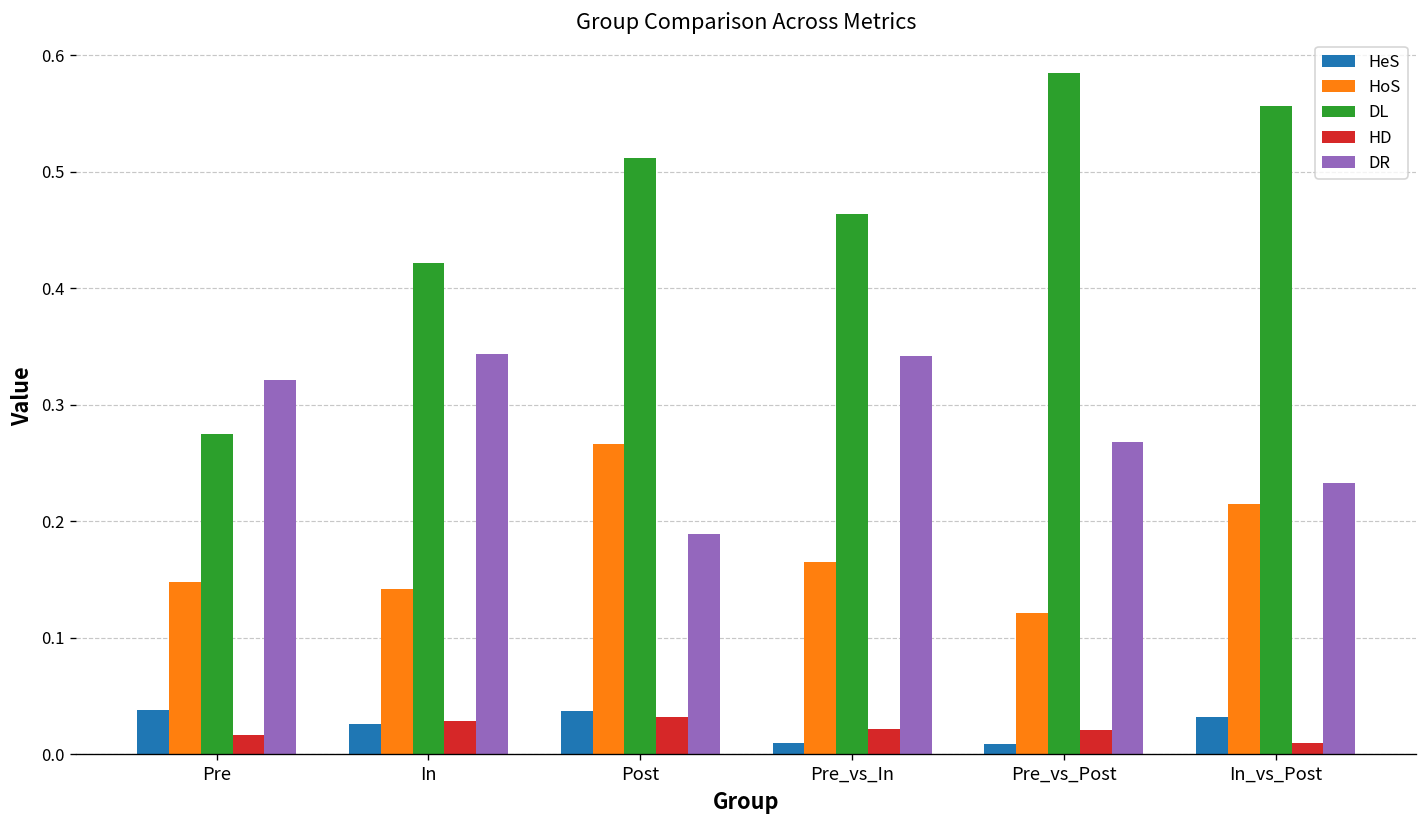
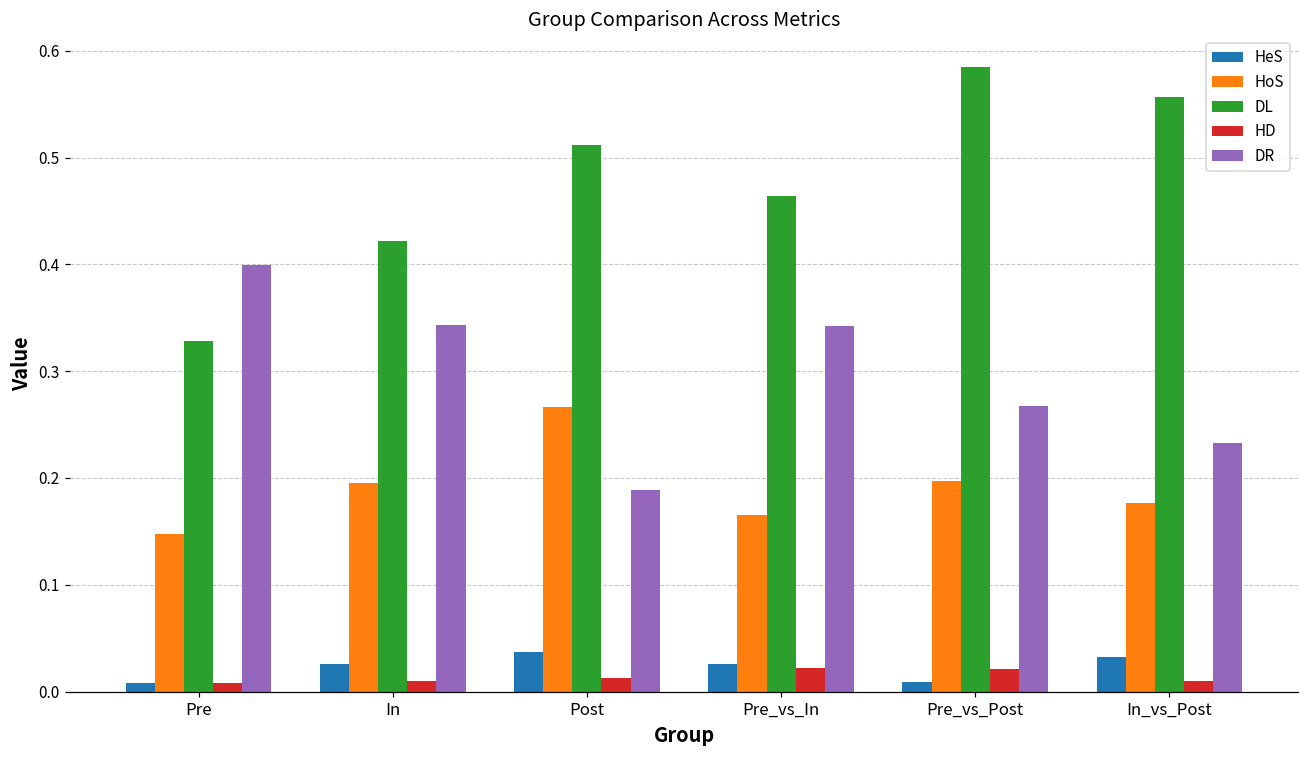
HeS, Pre: 0.04 -> 0.01
DL, Pre: 0.28 -> 0.33
HD, Pre: 0.02 -> 0.01
DR, Pre: 0.32 -> 0.40
HoS, In: 0.14 -> 0.20
HD, In: 0.03 -> 0.01
HD, Post: 0.03 -> 0.01
HeS, Pre_vs_In: 0.01 -> 0.03
HoS, Pre_vs_Post: 0.12 -> 0.20
HoS, In_vs_Post: 0.21 -> 0.18
